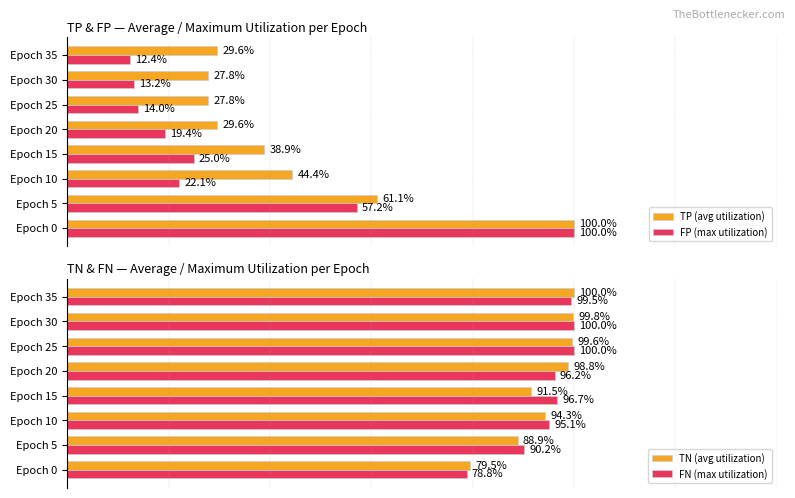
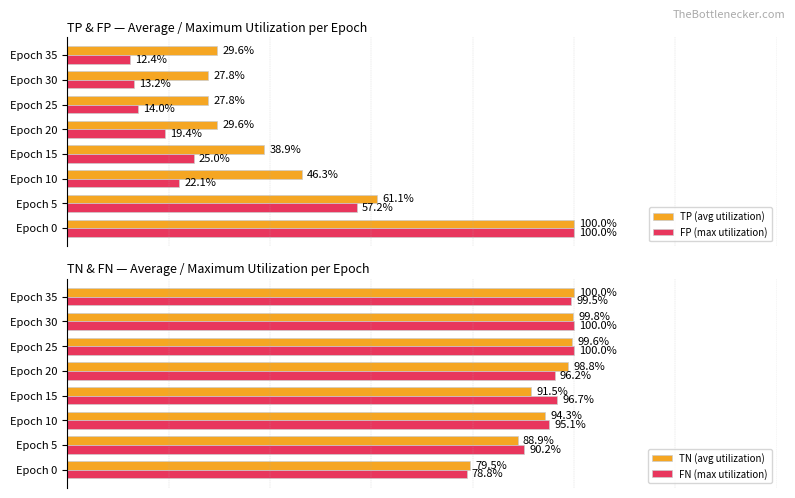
TP & FP — Average / Maximum Utilization per Epoch, TP (avg utilization), Epoch 10: 44.4% -> 46.3%
